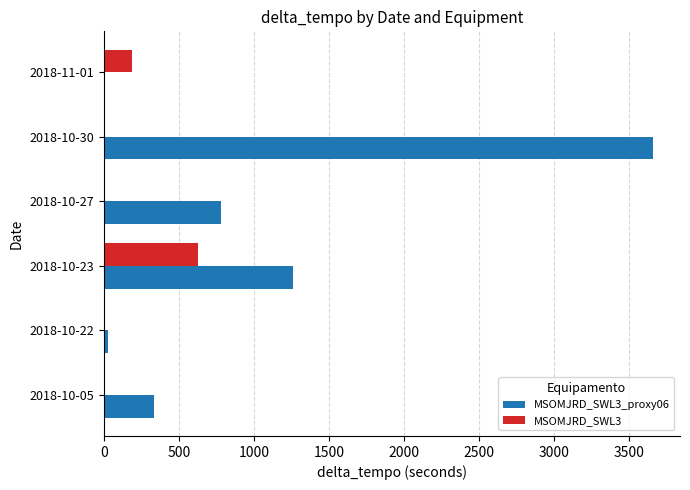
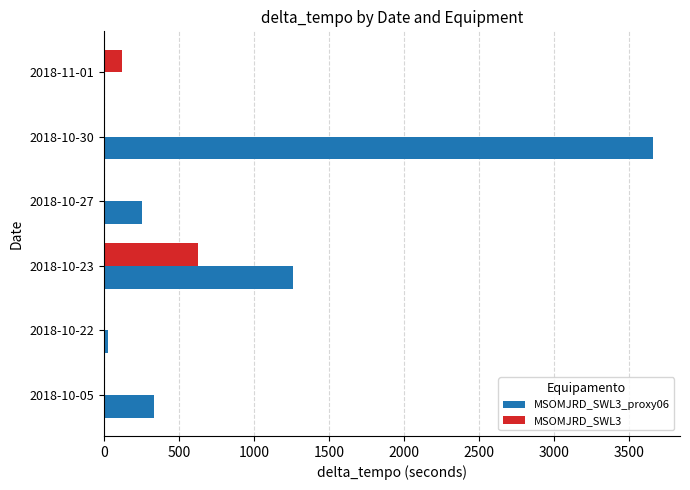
MSOMJRD_SWL3, 2018-11-01: 190 -> 120
MSOMJRD_SWL3_proxy06, 2018-10-27: 780 -> 250
